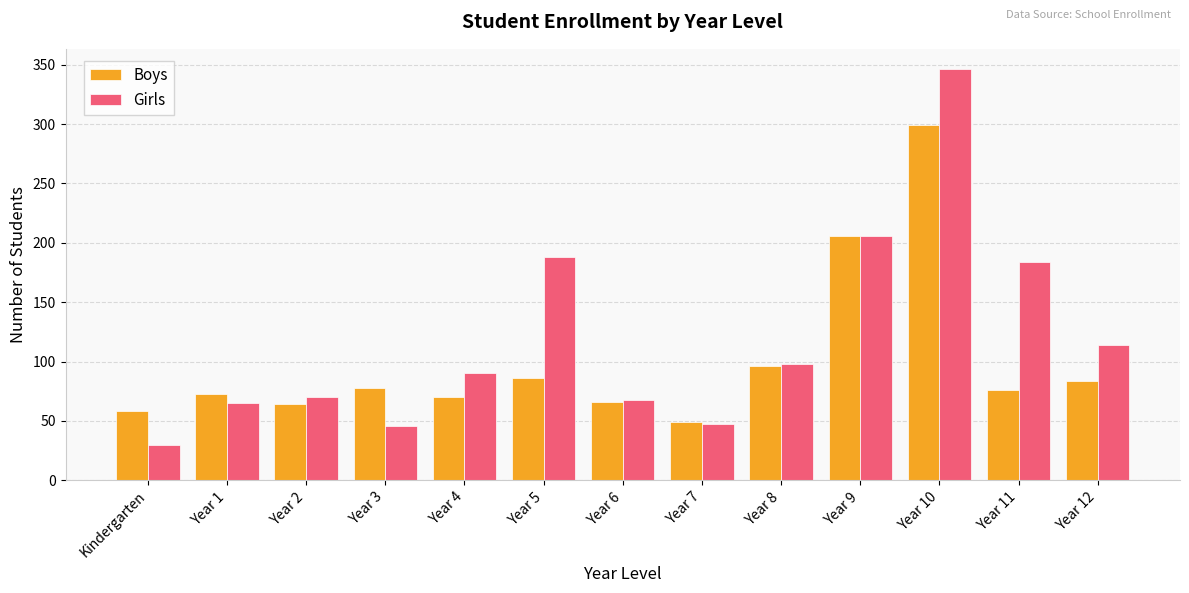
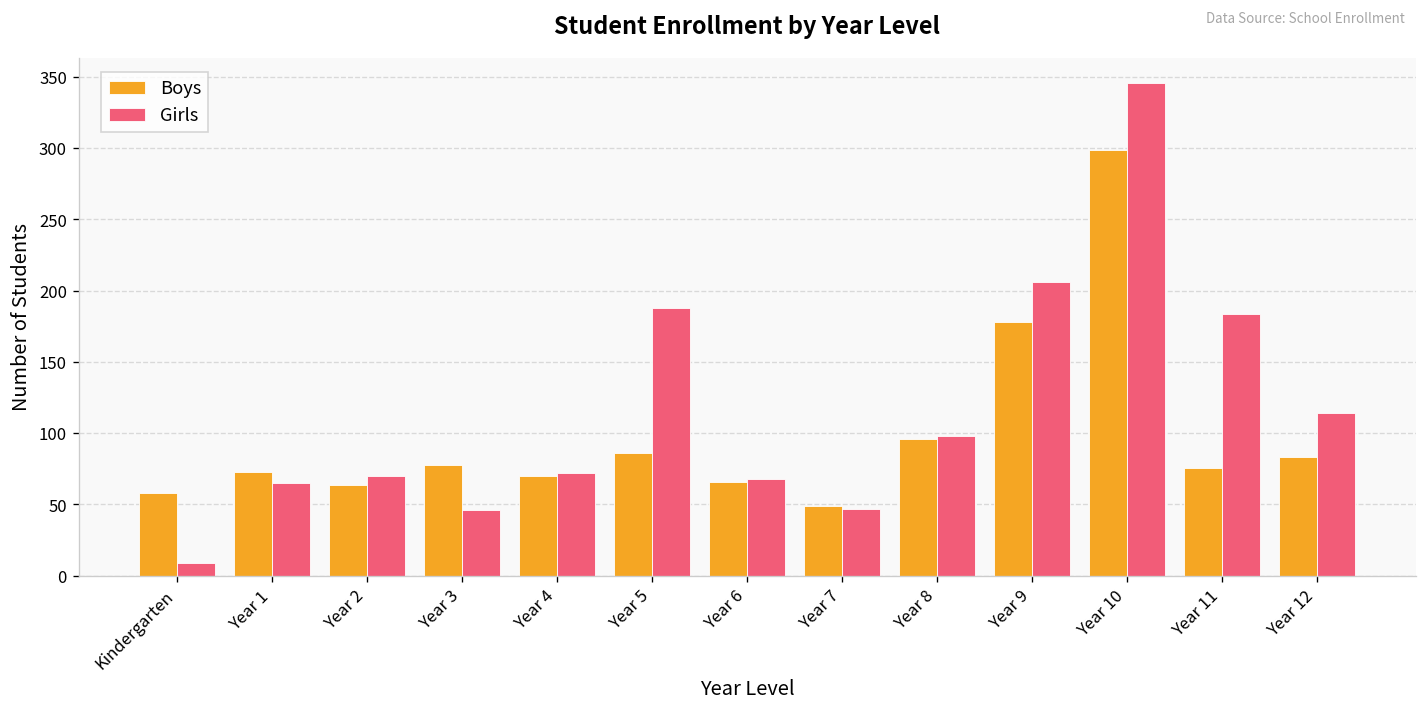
Girls, Kindergarten: 30 -> 9
Girls, Year 4: 90 -> 72
Boys, Year 9: 206 -> 178
